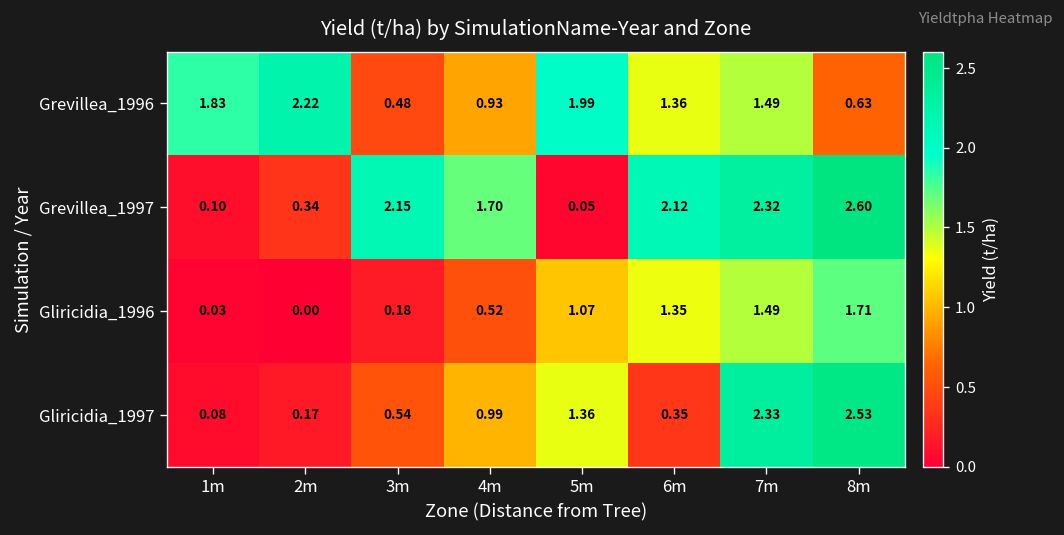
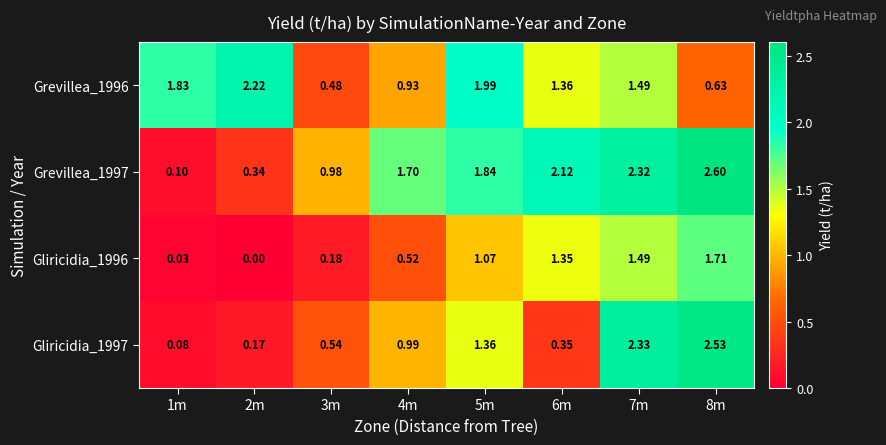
Grevillea_1997, 3m: 2.15 -> 0.98
Grevillea_1997, 5m: 0.05 -> 1.84
